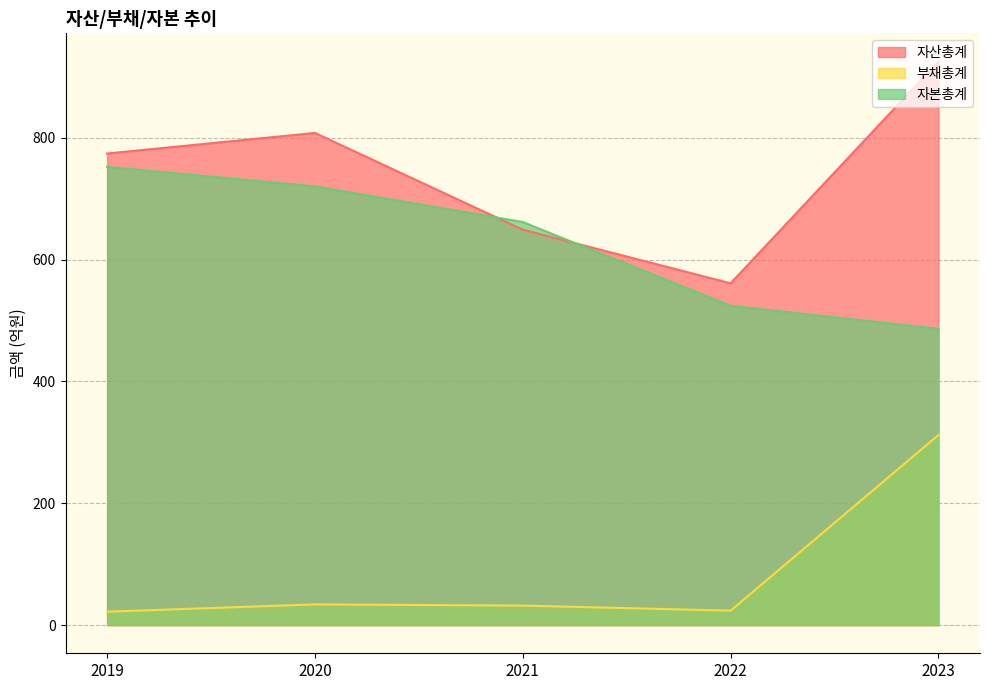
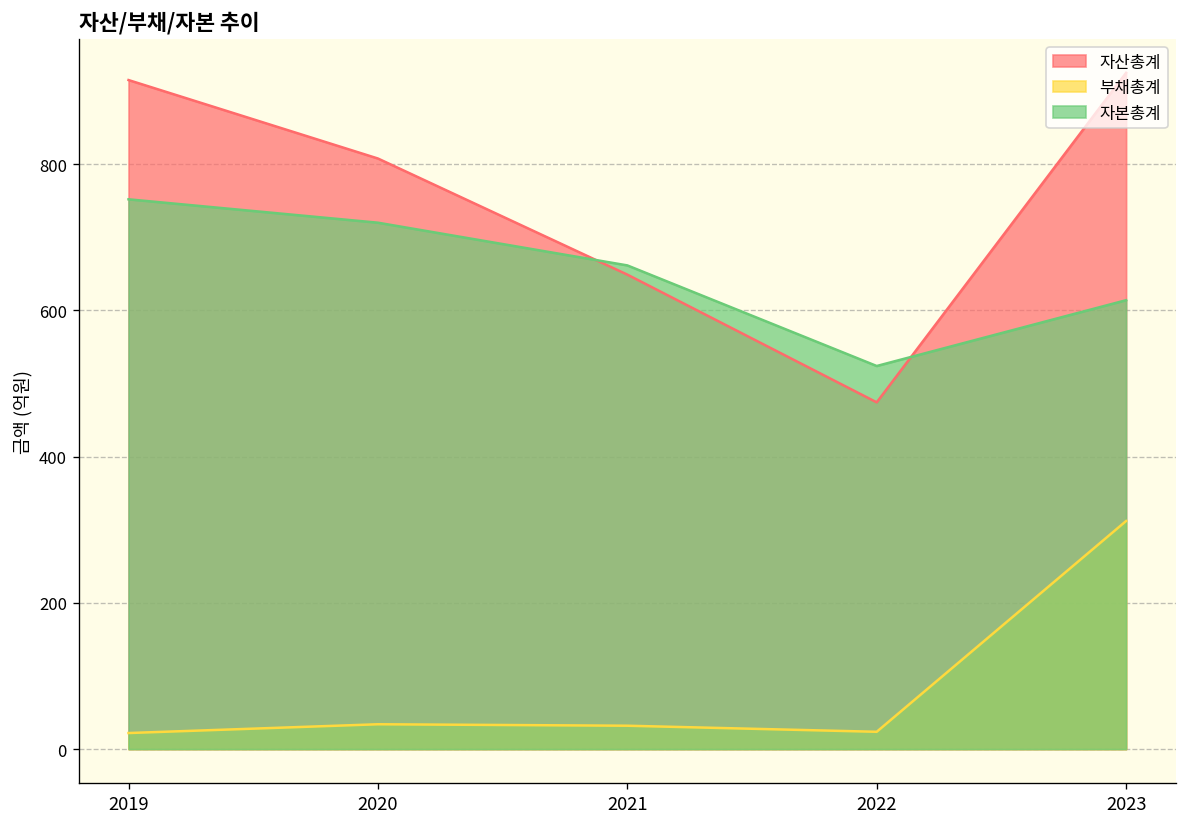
자산총계, 2019: 770 -> 920
자산총계, 2022: 560 -> 470
자본총계, 2023: 490 -> 610
